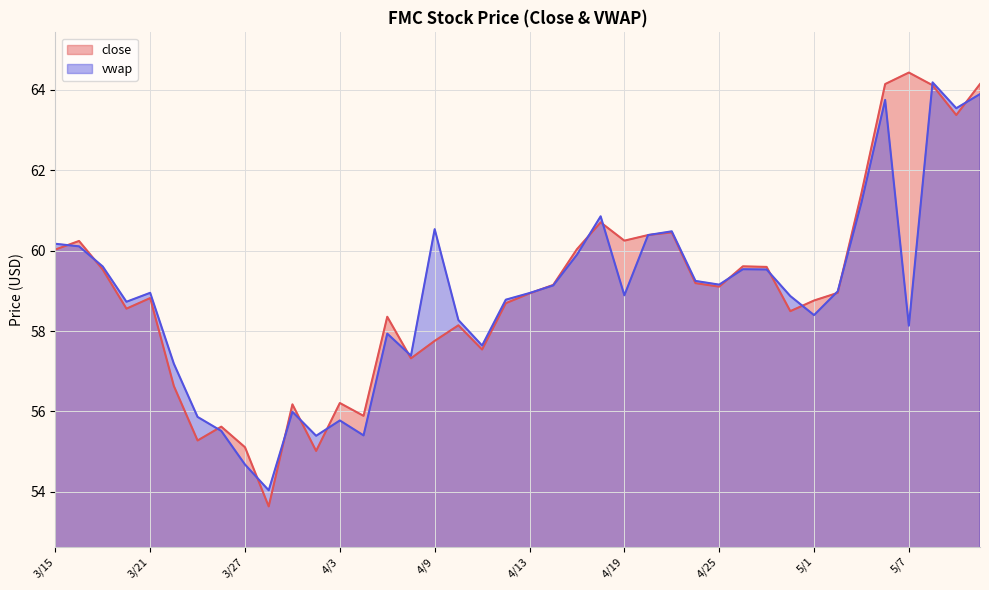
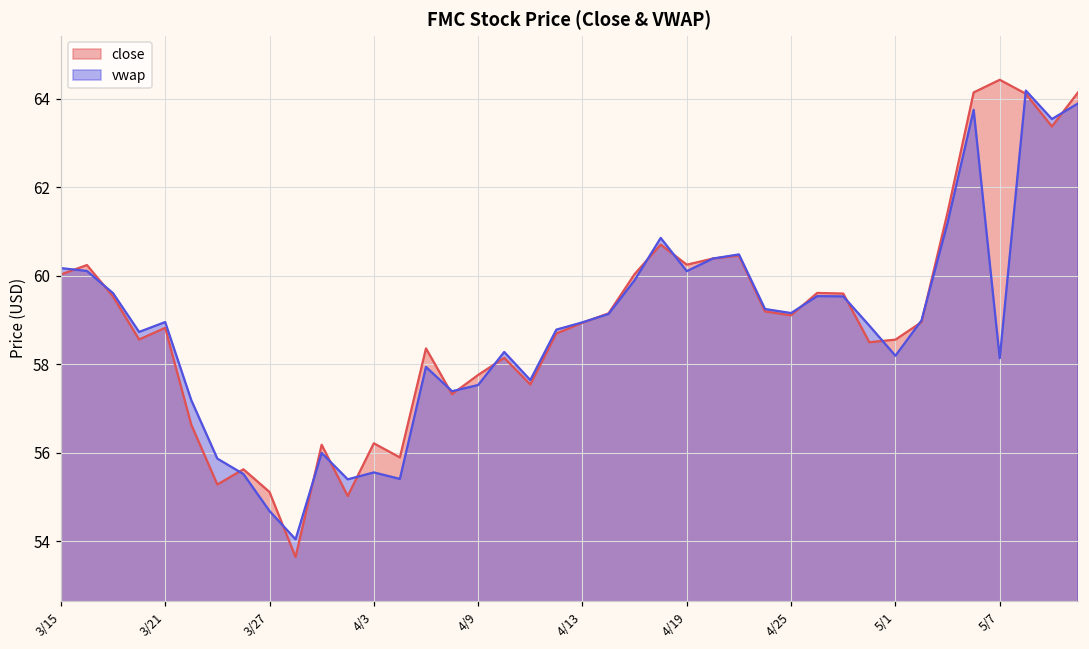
vwap, 4/3: 55.8 -> 55.6
vwap, 4/9: 60.5 -> 57.5
vwap, 4/19: 58.9 -> 60.1
close, 5/1: 58.8 -> 58.6
vwap, 5/1: 58.4 -> 58.2
